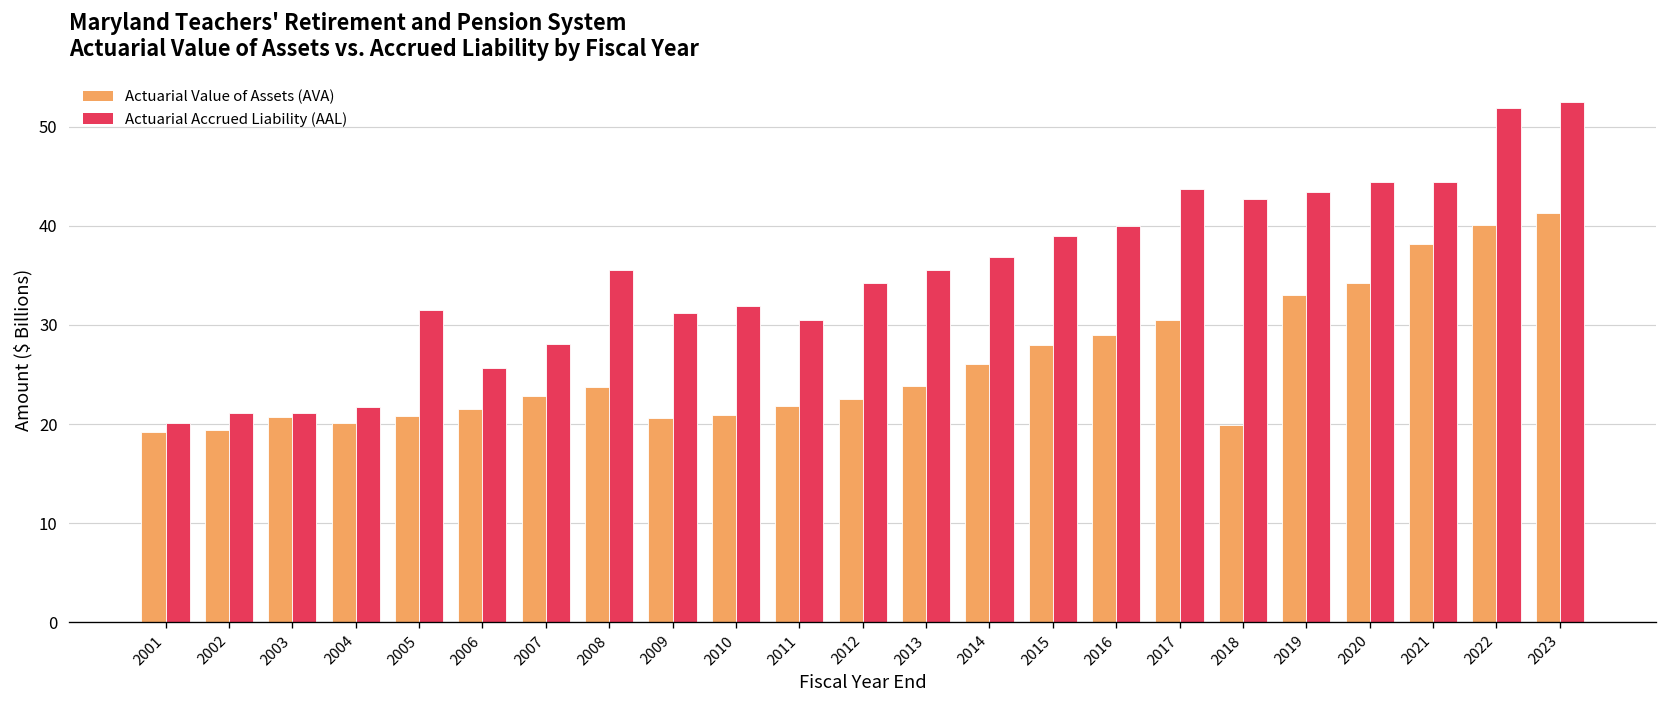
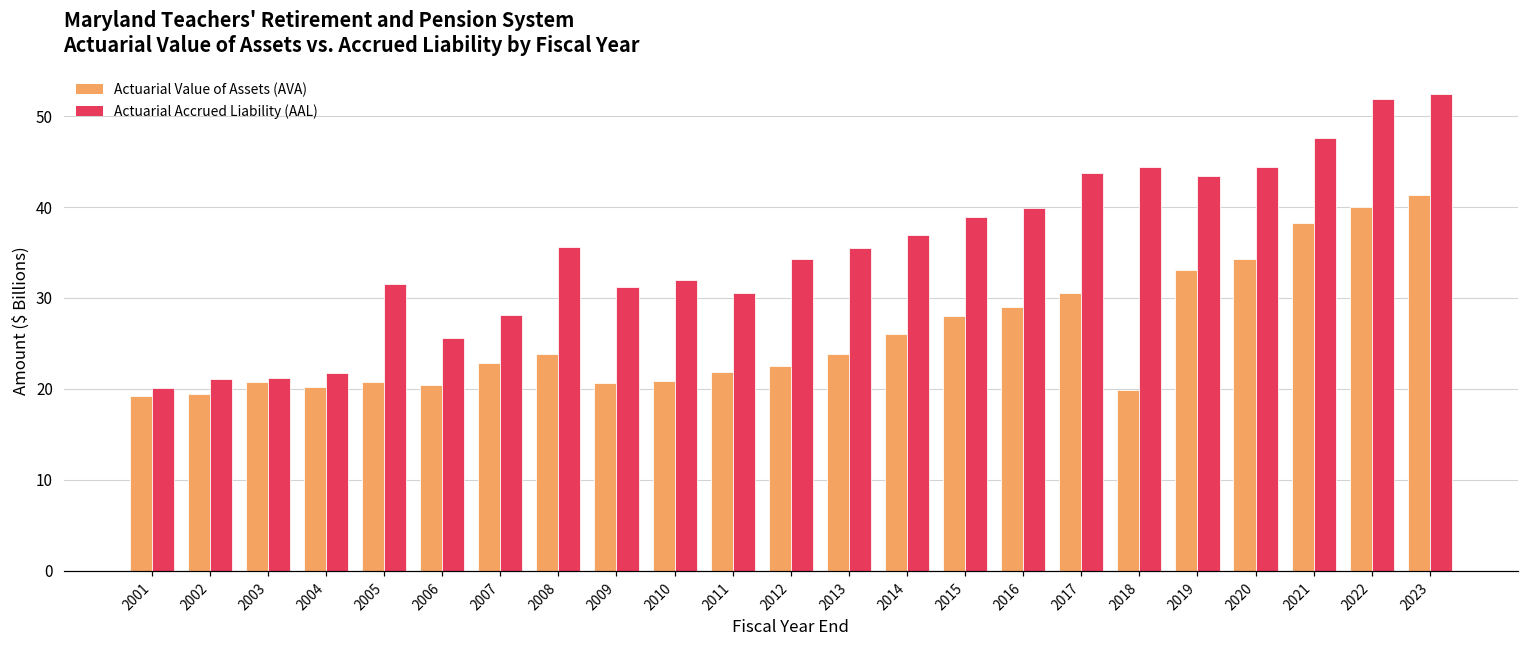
Actuarial Value of Assets (AVA), 2006: 22 -> 20
Actuarial Accrued Liability (AAL), 2018: 43 -> 44
Actuarial Accrued Liability (AAL), 2021: 44 -> 48
